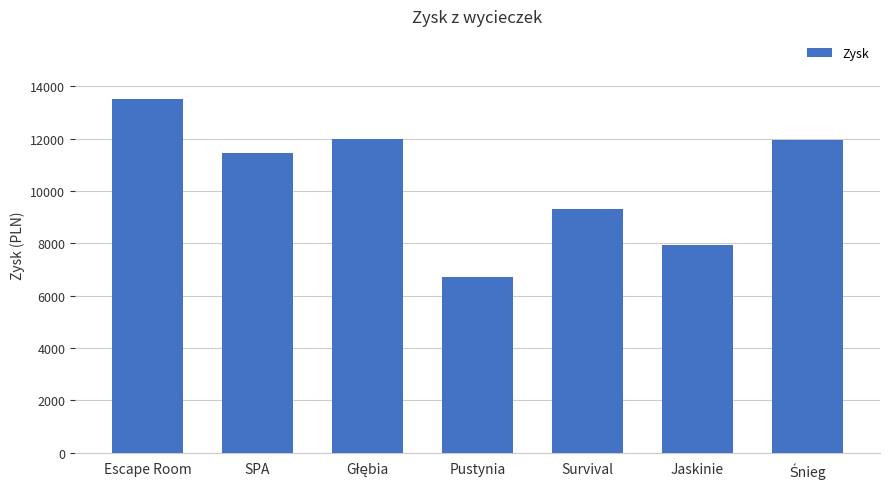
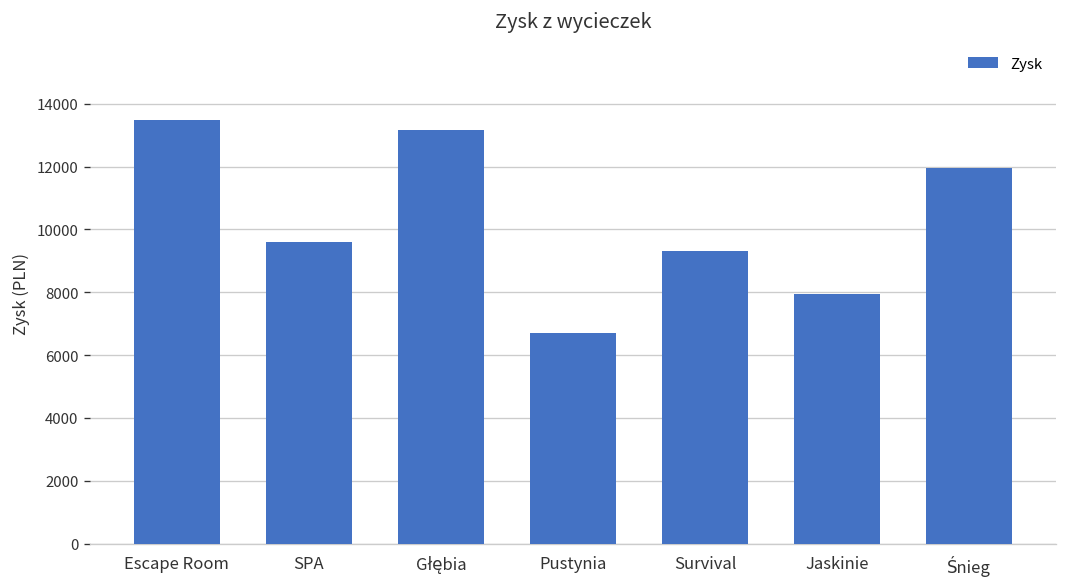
SPA: 11500 -> 9600
Głębia: 12000 -> 13200
